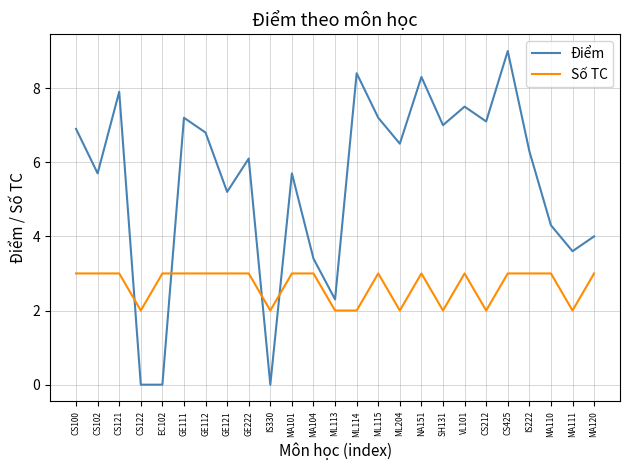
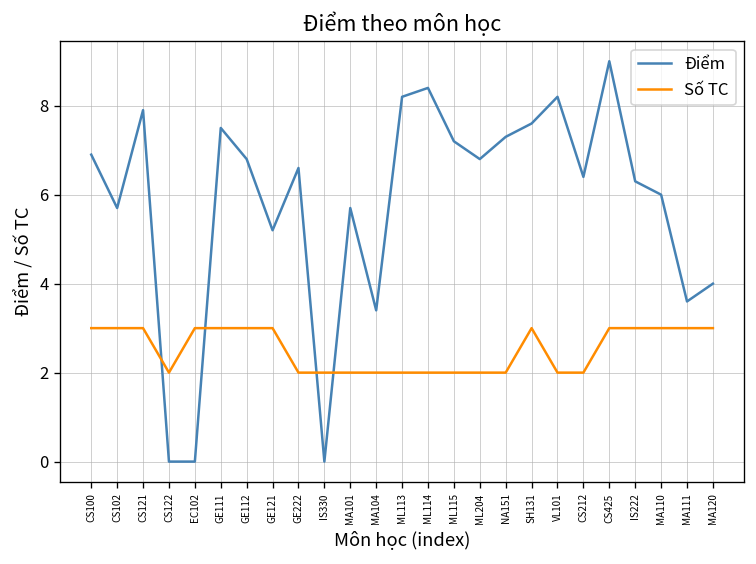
Điểm, GE111: 7.2 -> 7.5
Điểm, GE222: 6.1 -> 6.6
Số TC, GE222: 3 -> 2
Số TC, MA101: 3 -> 2
Số TC, MA104: 3 -> 2
Điểm, ML113: 2.3 -> 8.2
Số TC, ML115: 3 -> 2
Điểm, ML204: 6.5 -> 6.8
Điểm, NA151: 8.3 -> 7.3
Số TC, NA151: 3 -> 2
Điểm, SH131: 7.0 -> 7.6
Số TC, SH131: 2 -> 3
Điểm, VL101: 7.5 -> 8.2
Số TC, VL101: 3 -> 2
Điểm, CS212: 7.1 -> 6.4
Điểm, MA110: 4.3 -> 6.0
Số TC, MA111: 2 -> 3
